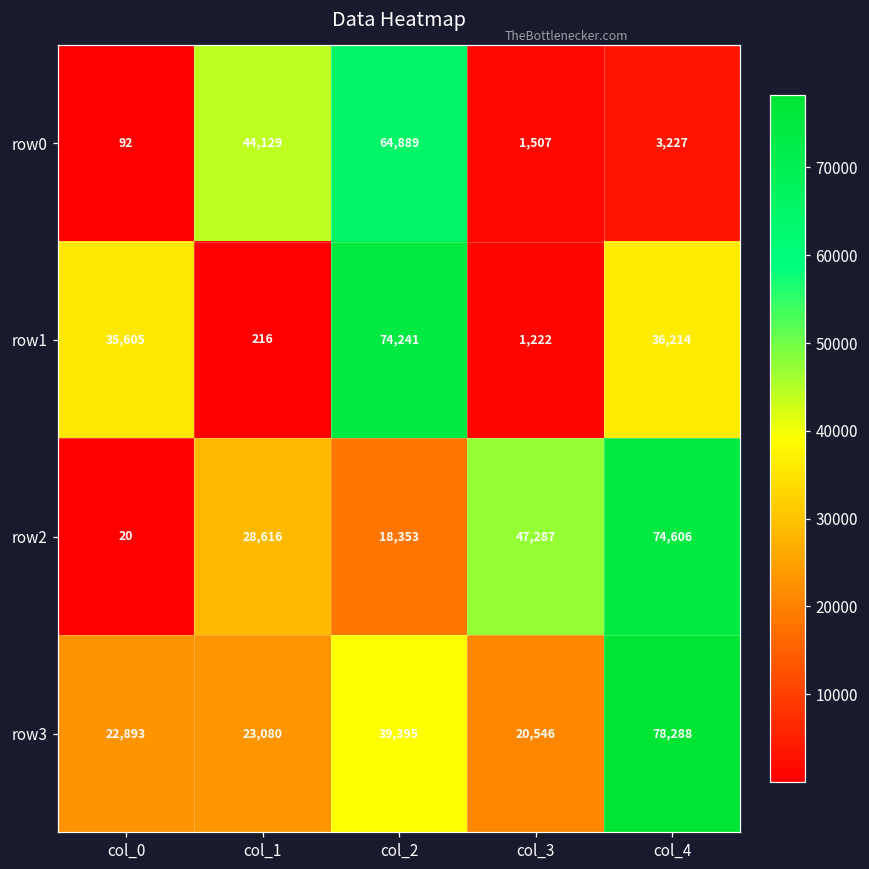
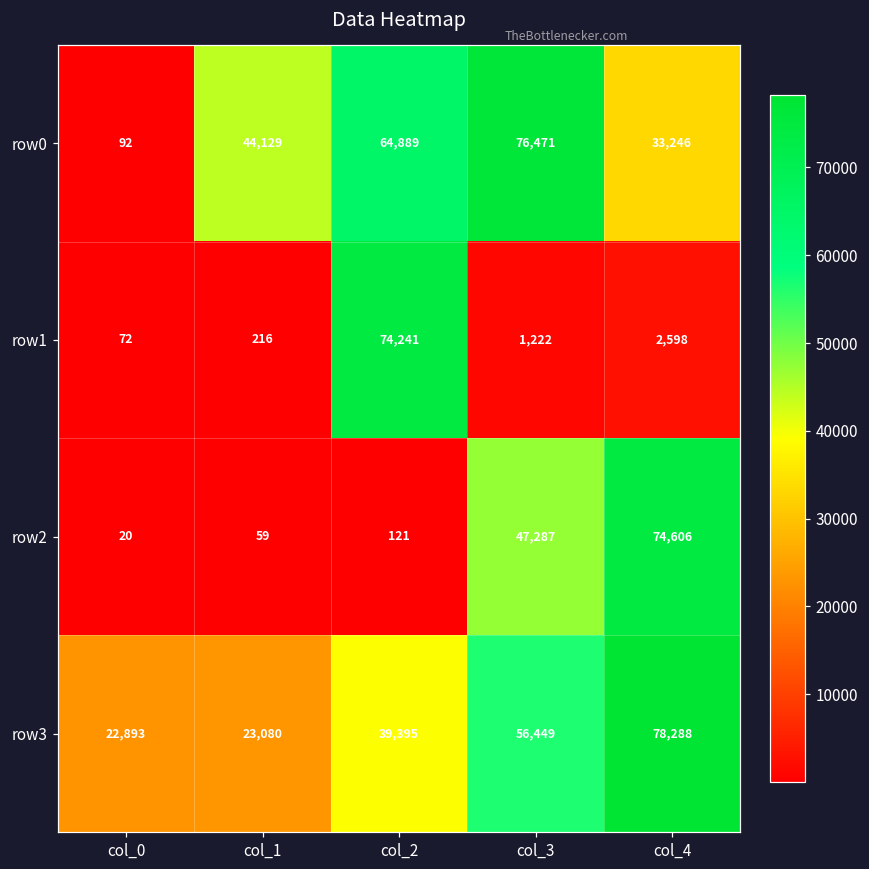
row0, col_3: 1,507 -> 76,471
row0, col_4: 3,227 -> 33,246
row1, col_0: 35,605 -> 72
row1, col_4: 36,214 -> 2,598
row2, col_1: 28,616 -> 59
row2, col_2: 18,353 -> 121
row3, col_3: 20,546 -> 56,449
